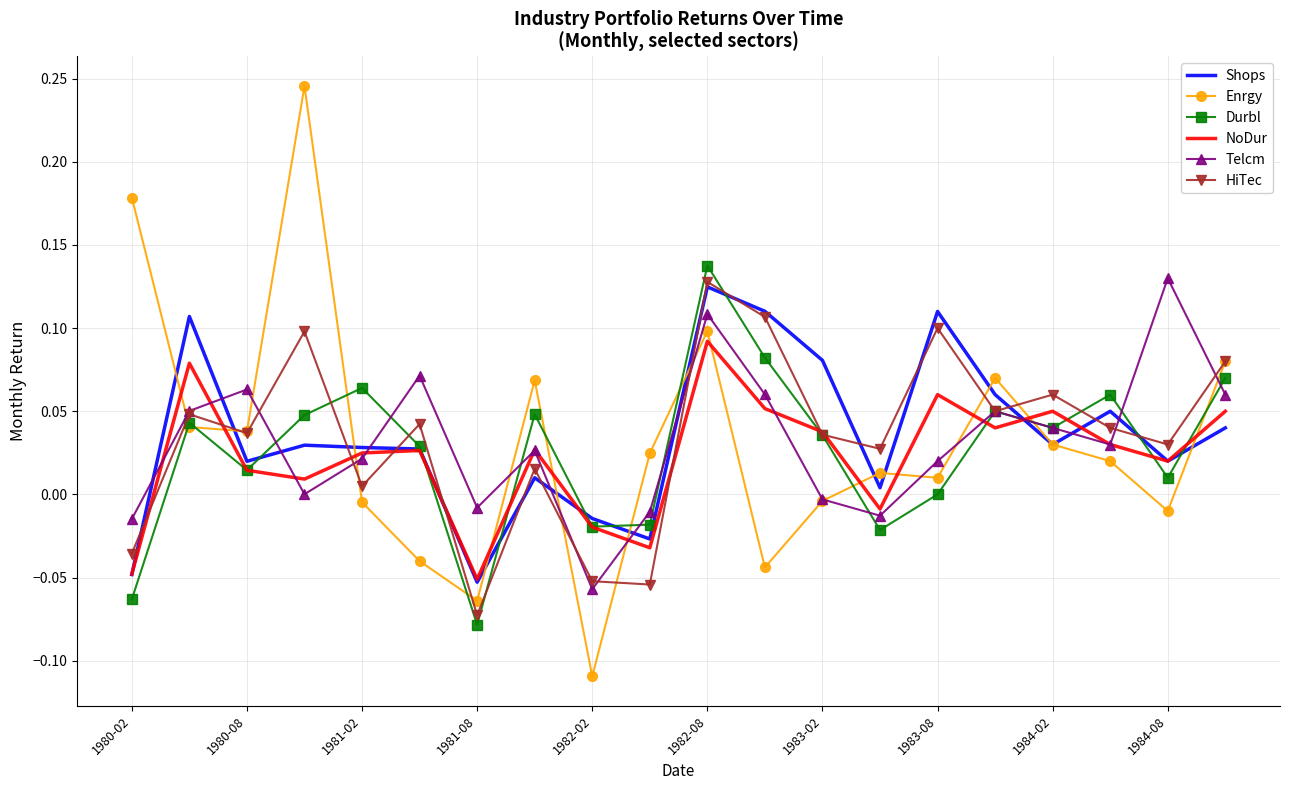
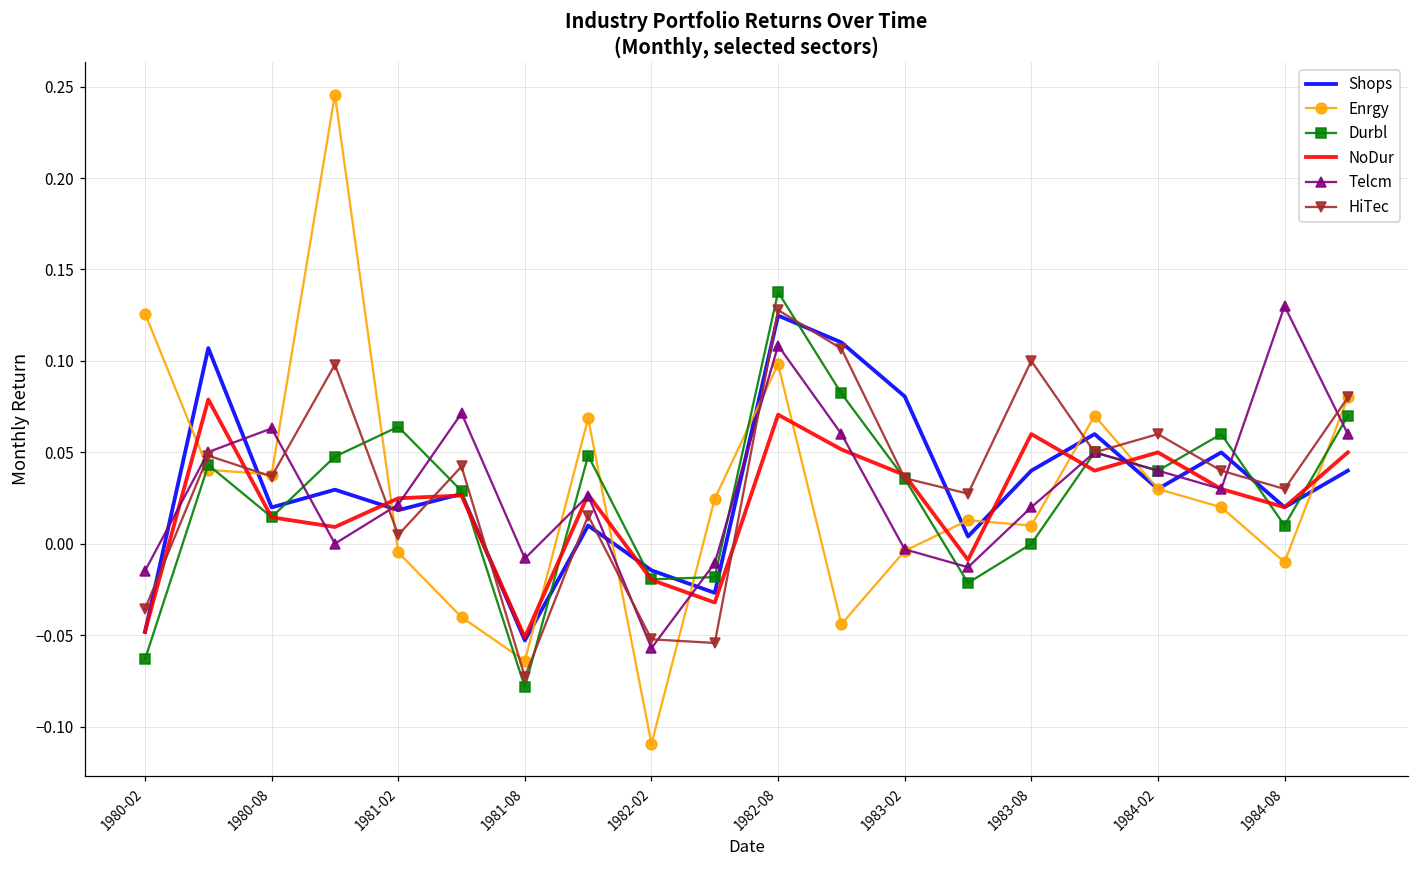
Enrgy, 1980-02: 0.179 -> 0.126
Shops, 1981-02: 0.028 -> 0.018
NoDur, 1982-08: 0.092 -> 0.071
Shops, 1983-08: 0.11 -> 0.04
